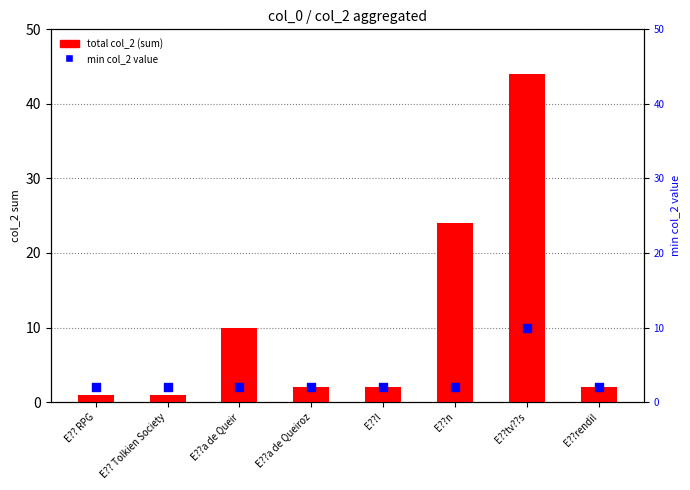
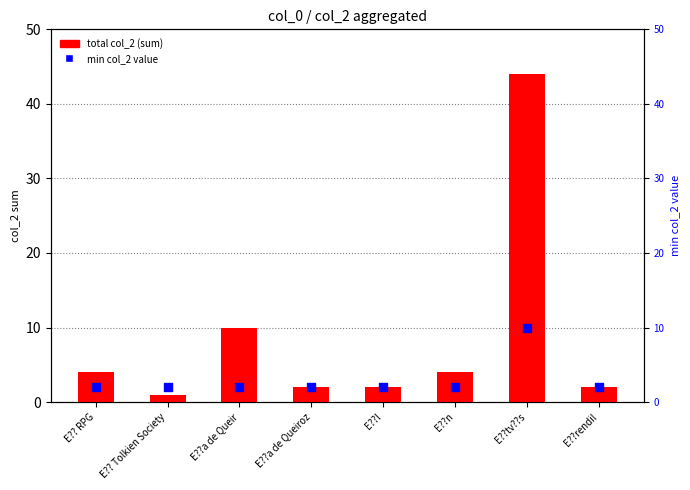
total col_2 (sum), E?? RPG: 1 -> 4
total col_2 (sum), E??n: 24 -> 4
